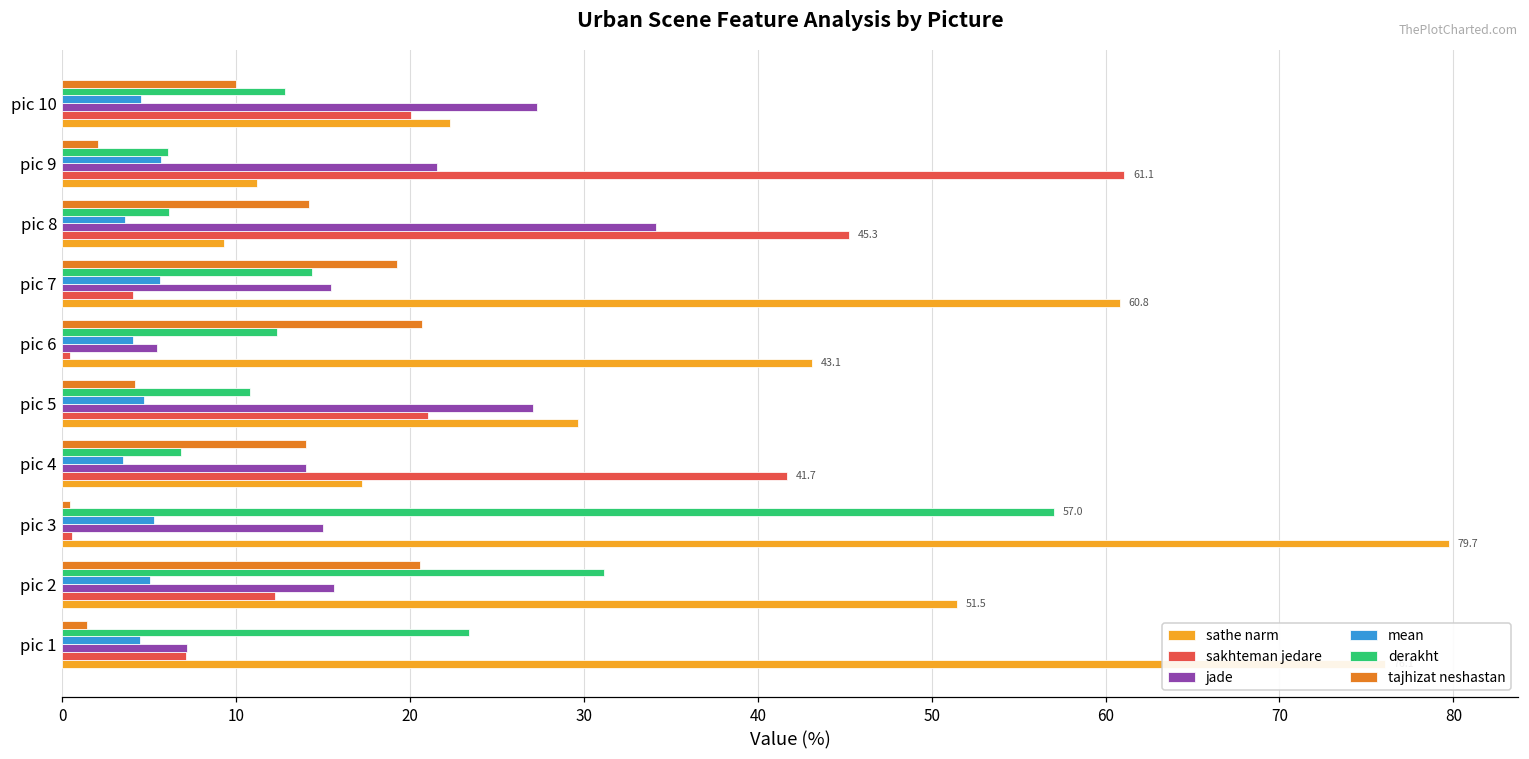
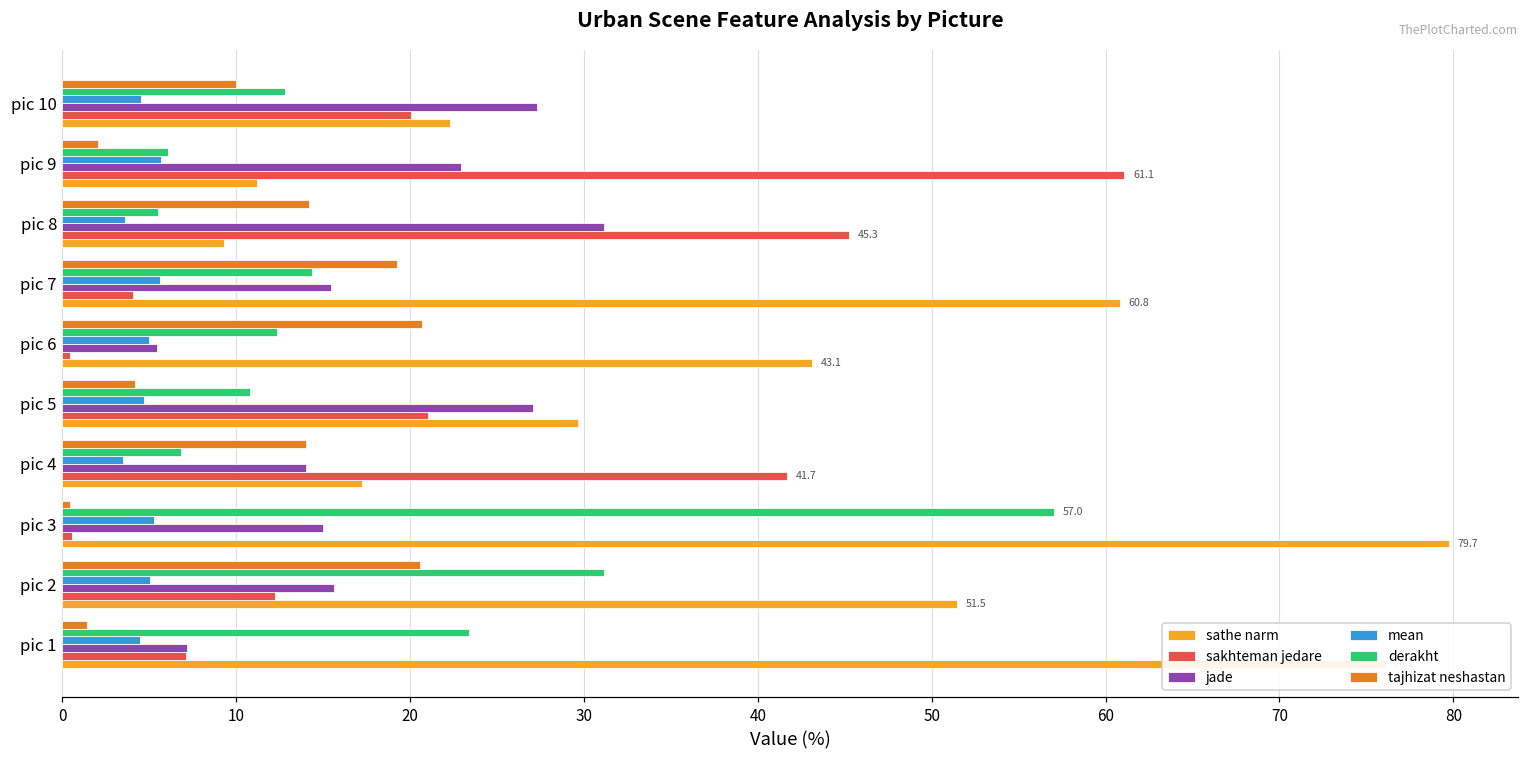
jade, pic 9: 21.5 -> 22.9
derakht, pic 8: 6.1 -> 5.5
jade, pic 8: 34.1 -> 31.1
mean, pic 6: 4.1 -> 5.0
